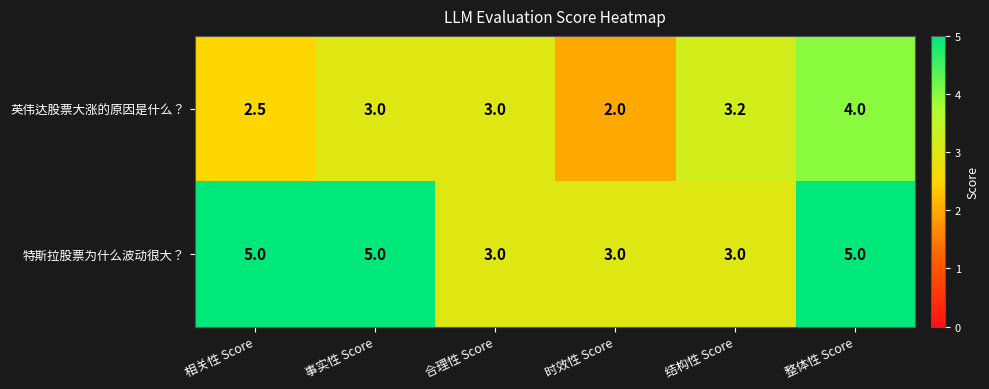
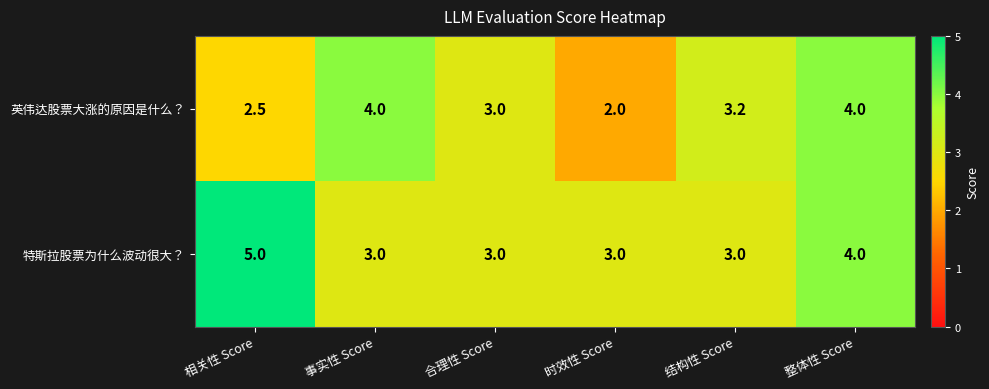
英伟达股票大涨的原因是什么？, 事实性 Score: 3.0 -> 4.0
特斯拉股票为什么波动很大？, 事实性 Score: 5.0 -> 3.0
特斯拉股票为什么波动很大？, 整体性 Score: 5.0 -> 4.0
